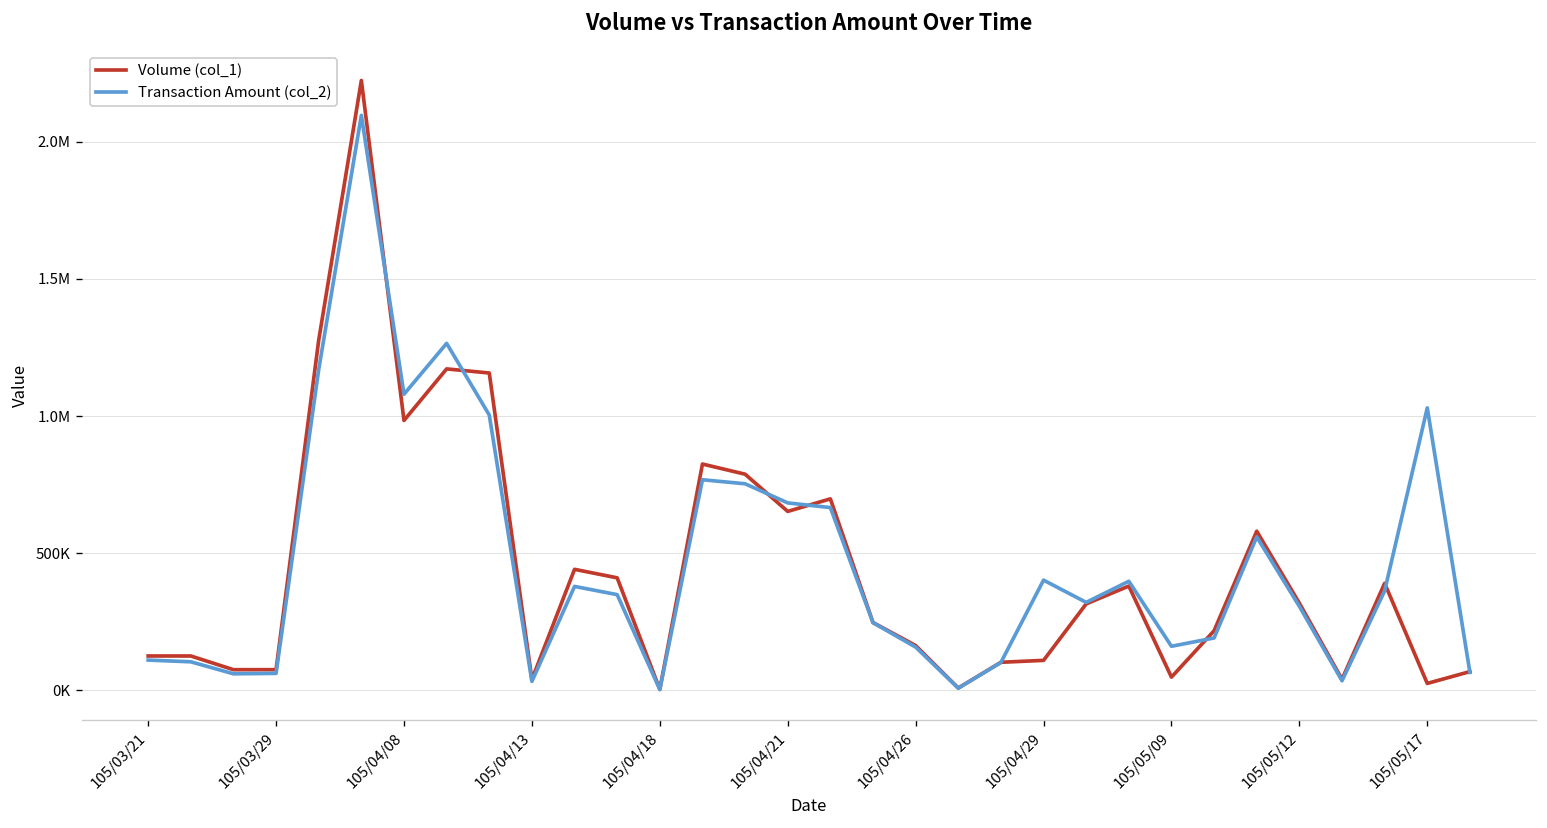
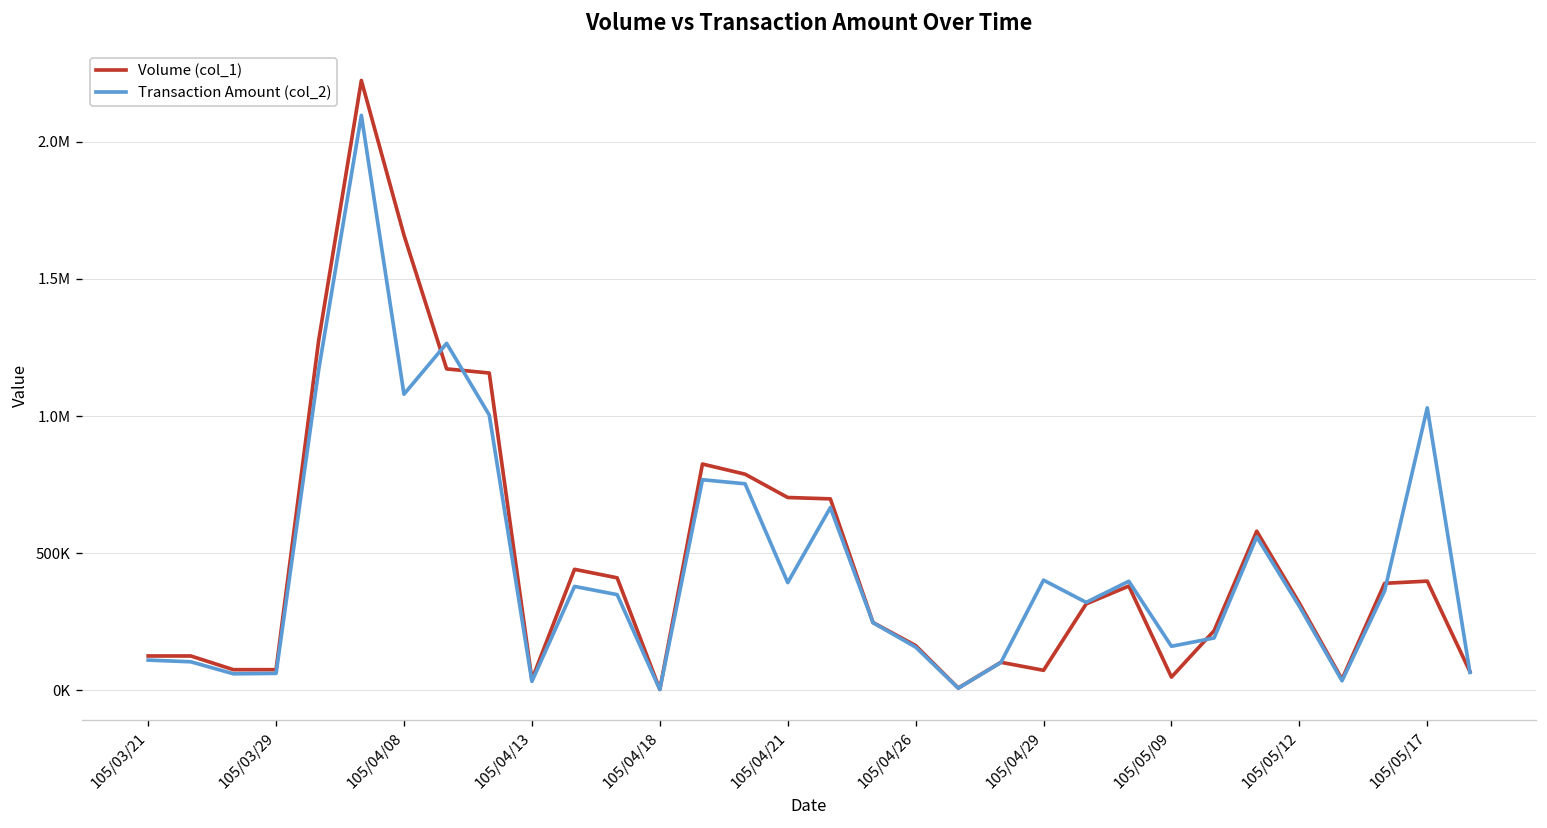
Volume (col_1), 105/04/08: 980000 -> 1660000
Volume (col_1), 105/04/21: 650000 -> 700000
Transaction Amount (col_2), 105/04/21: 680000 -> 390000
Volume (col_1), 105/04/29: 110000 -> 70000
Volume (col_1), 105/05/17: 20000 -> 400000
